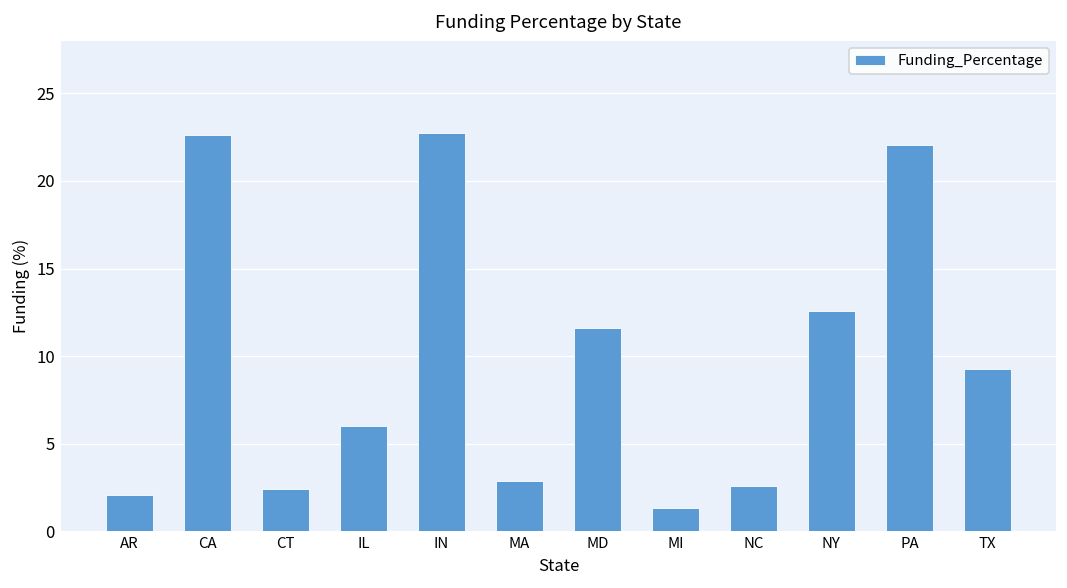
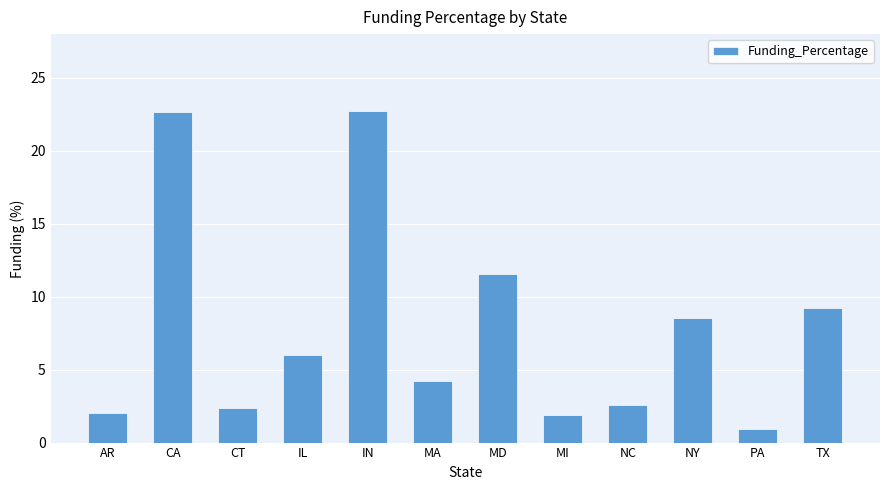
MA: 2.9 -> 4.2
MI: 1.3 -> 1.9
NY: 12.6 -> 8.5
PA: 22.1 -> 1.0
